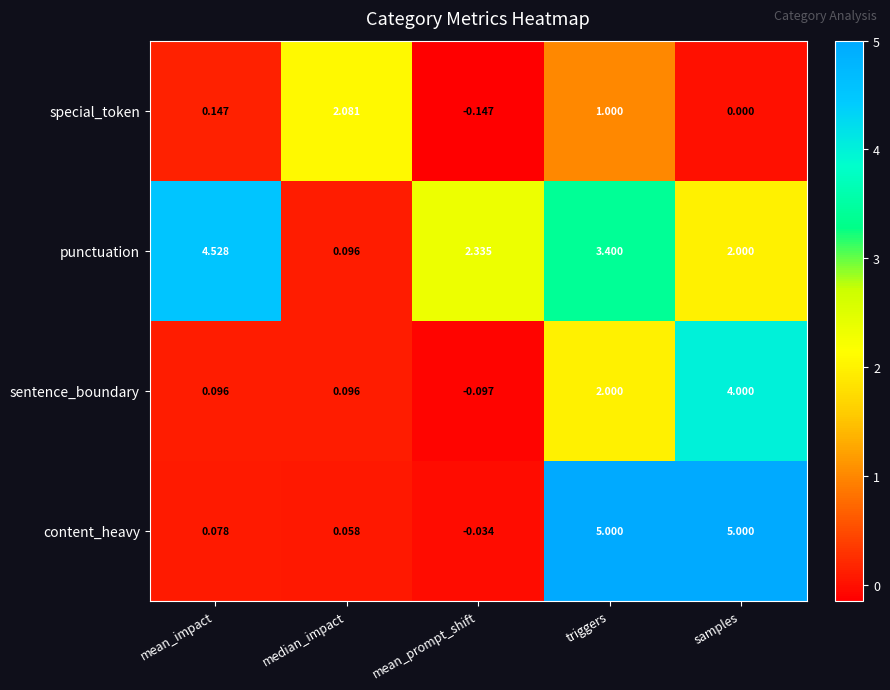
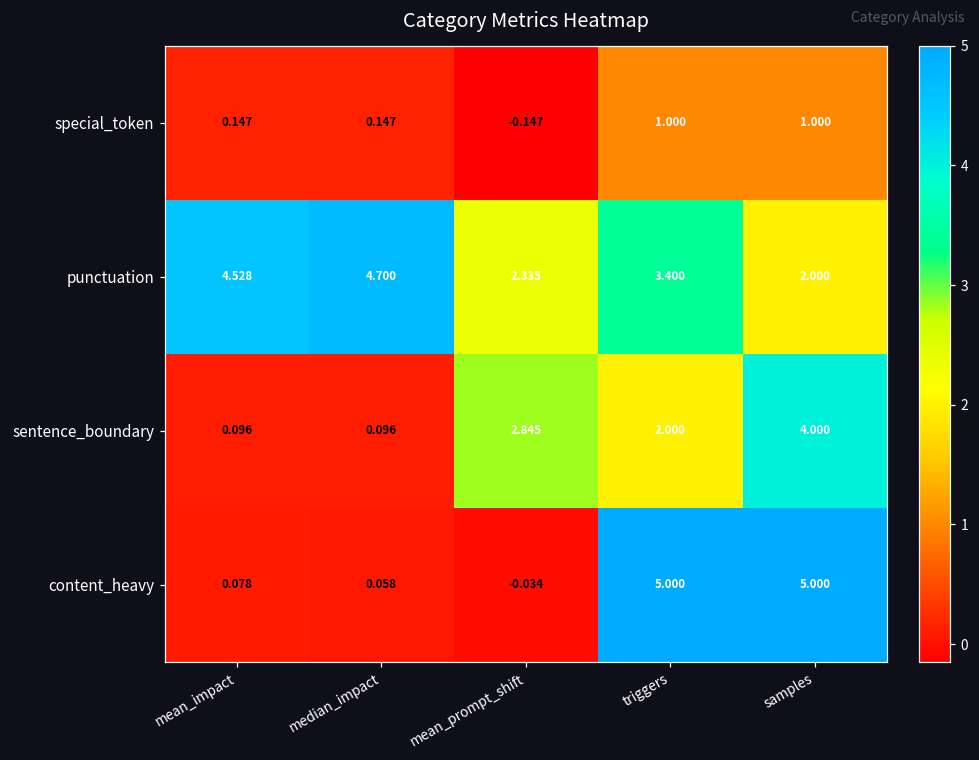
special_token, median_impact: 2.081 -> 0.147
special_token, samples: 0.000 -> 1.000
punctuation, median_impact: 0.096 -> 4.700
sentence_boundary, mean_prompt_shift: -0.097 -> 2.845
